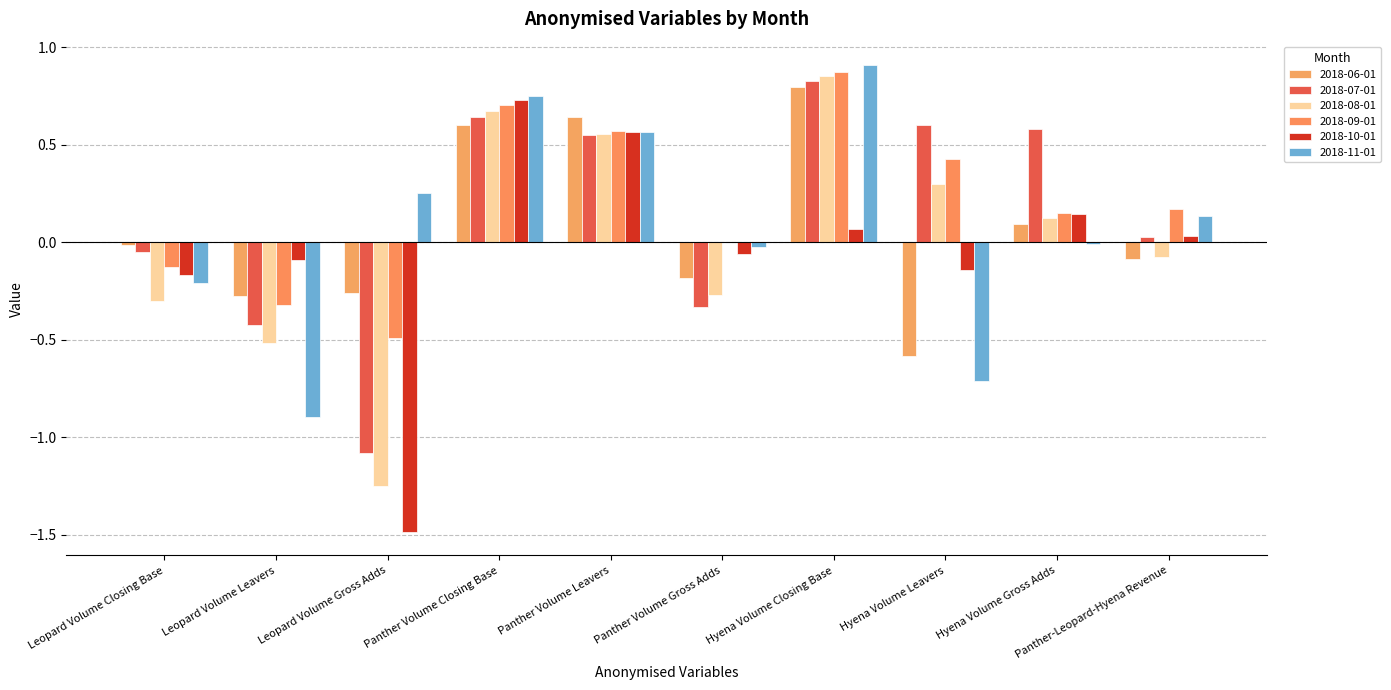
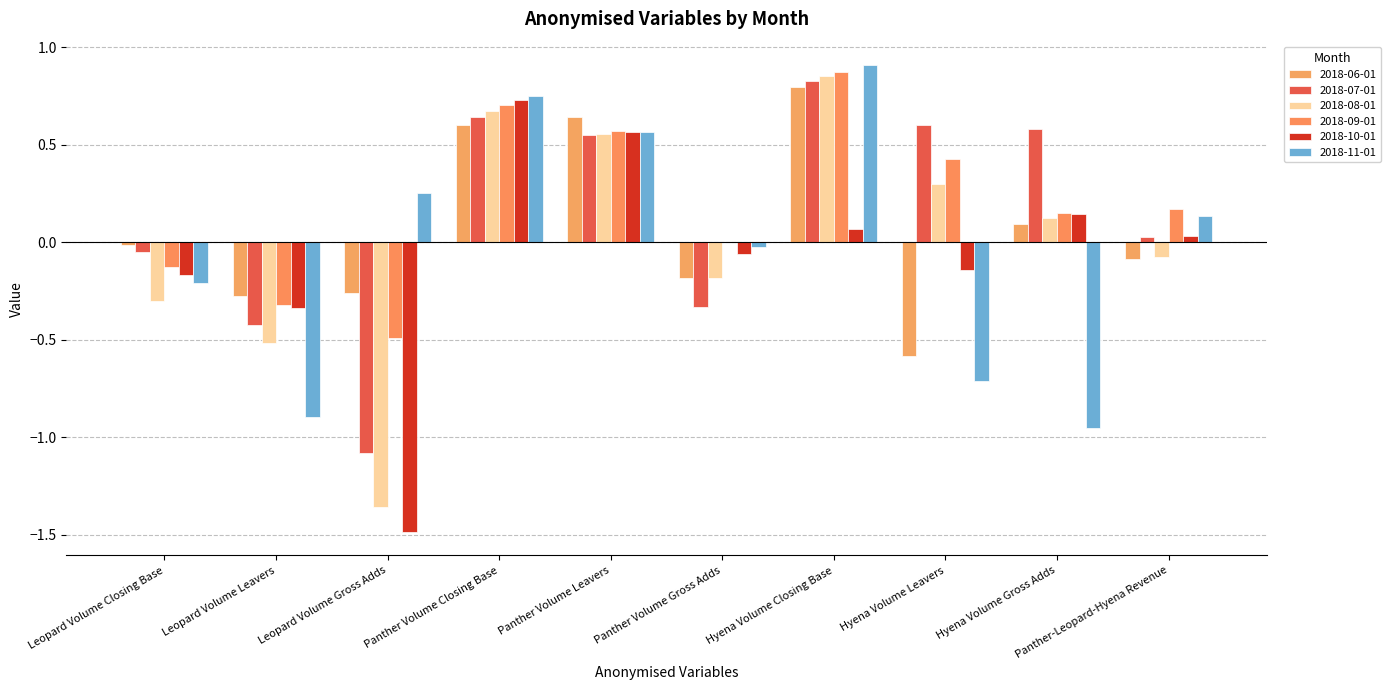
2018-10-01, Leopard Volume Leavers: -0.09 -> -0.34
2018-08-01, Leopard Volume Gross Adds: -1.25 -> -1.36
2018-08-01, Panther Volume Gross Adds: -0.27 -> -0.18
2018-11-01, Hyena Volume Gross Adds: -0.01 -> -0.95
